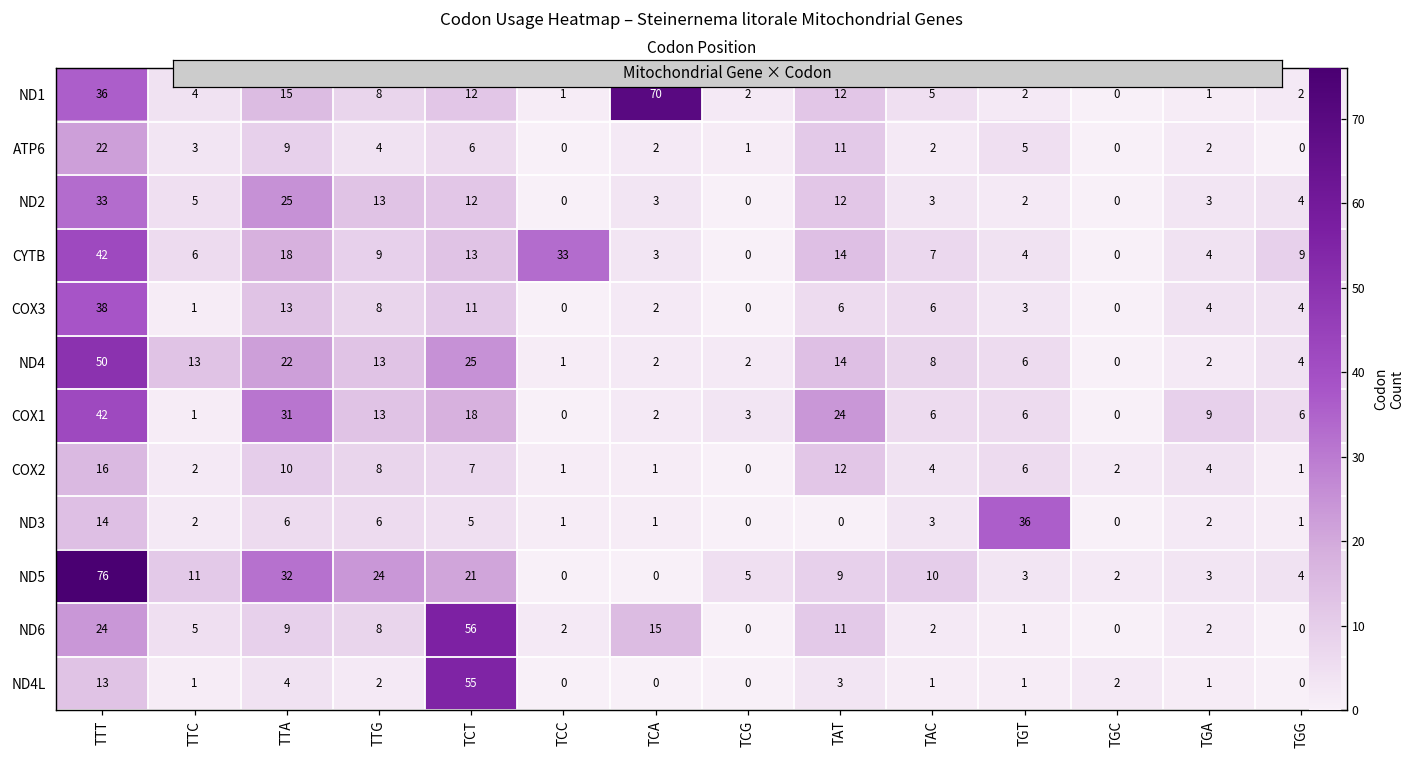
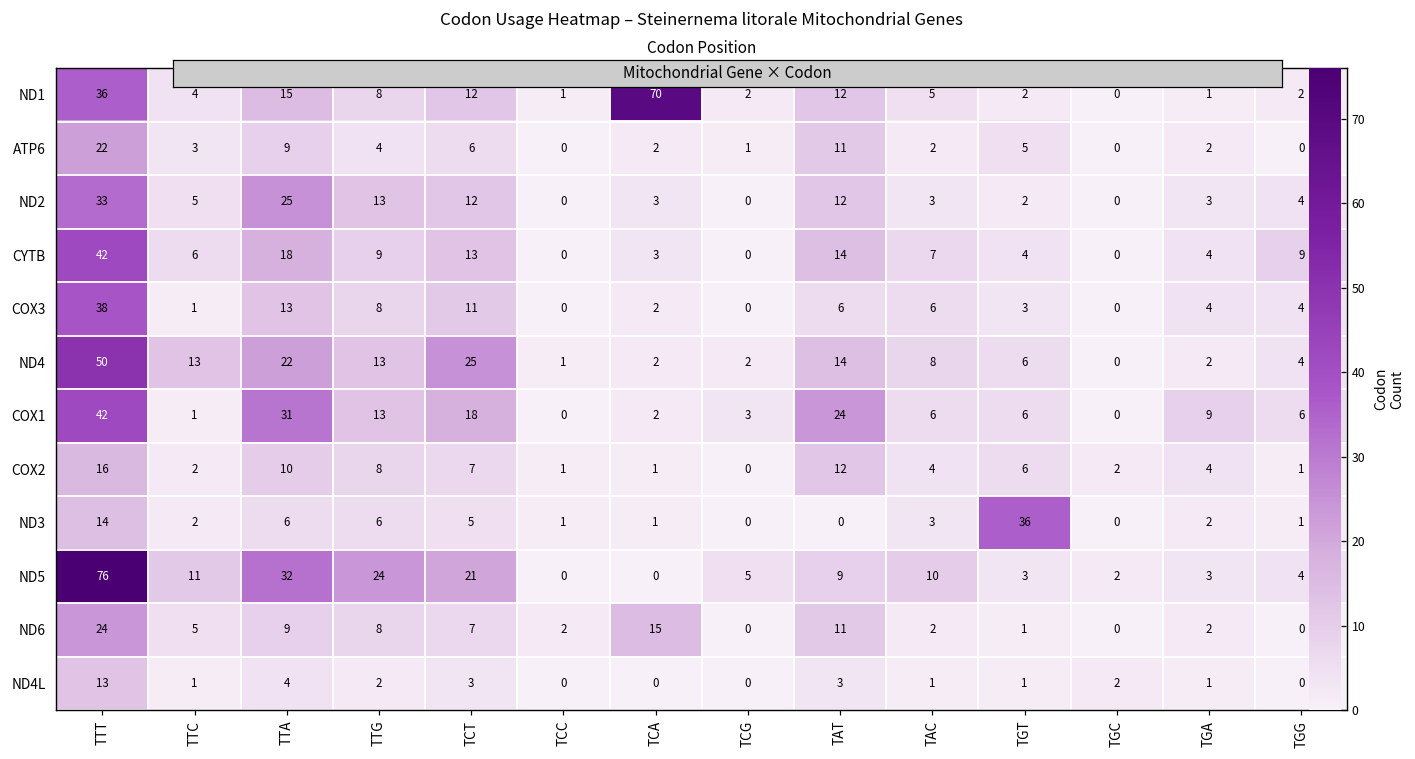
CYTB, TCC: 33 -> 0
ND6, TCT: 56 -> 7
ND4L, TCT: 55 -> 3
